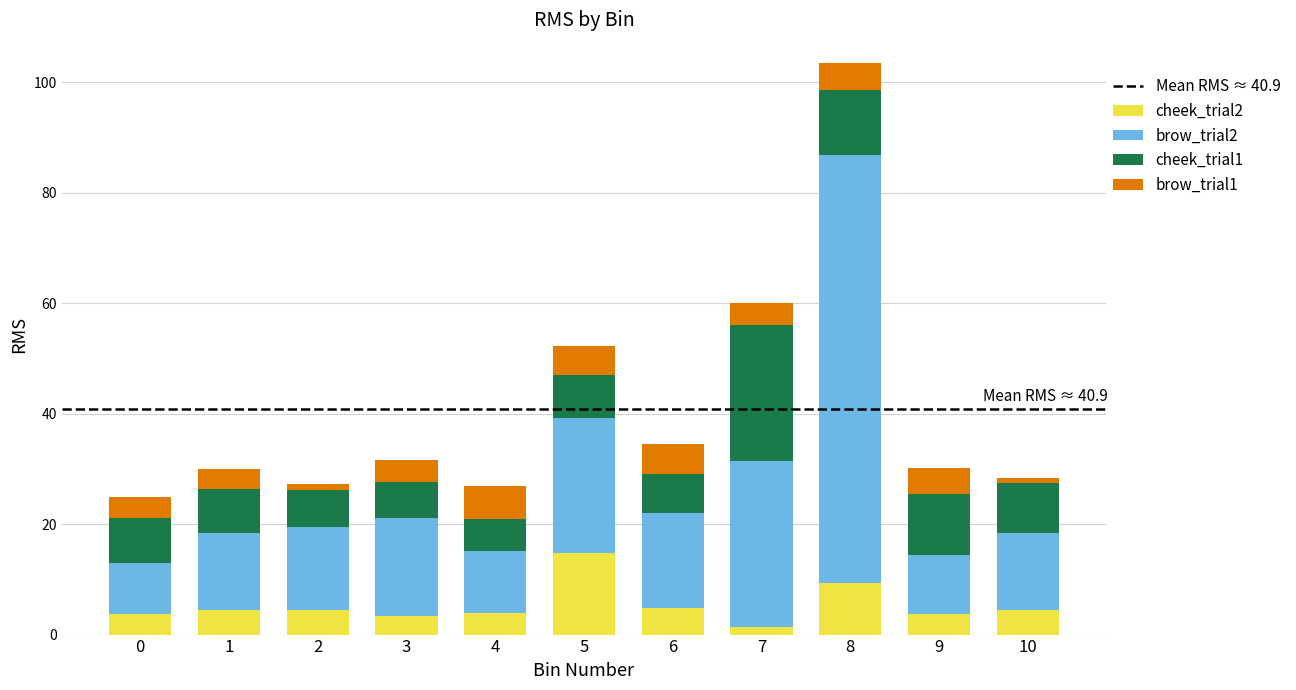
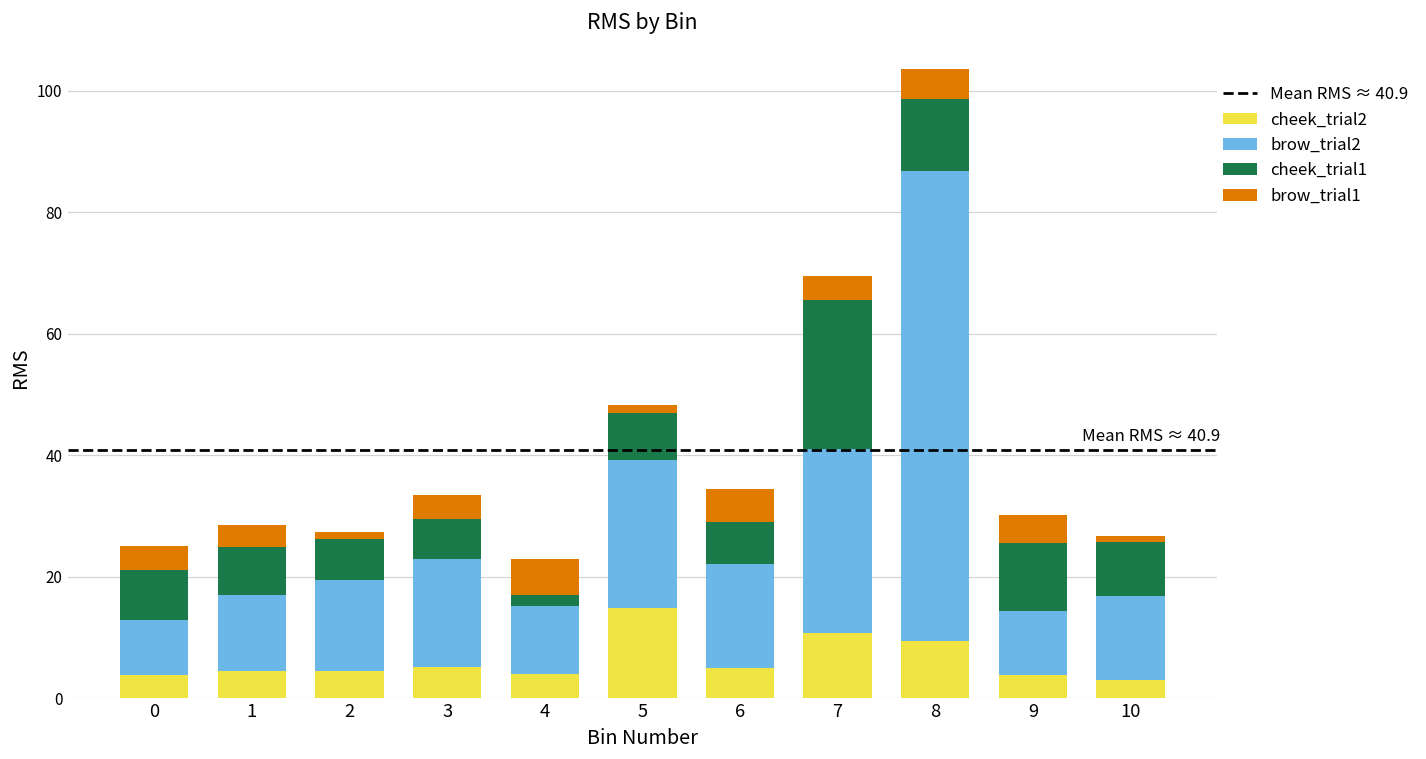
brow_trial2, 1: 14 -> 12
cheek_trial2, 3: 3 -> 5
cheek_trial1, 4: 6 -> 2
brow_trial1, 5: 5 -> 1
cheek_trial2, 7: 1 -> 11
cheek_trial2, 10: 5 -> 3
